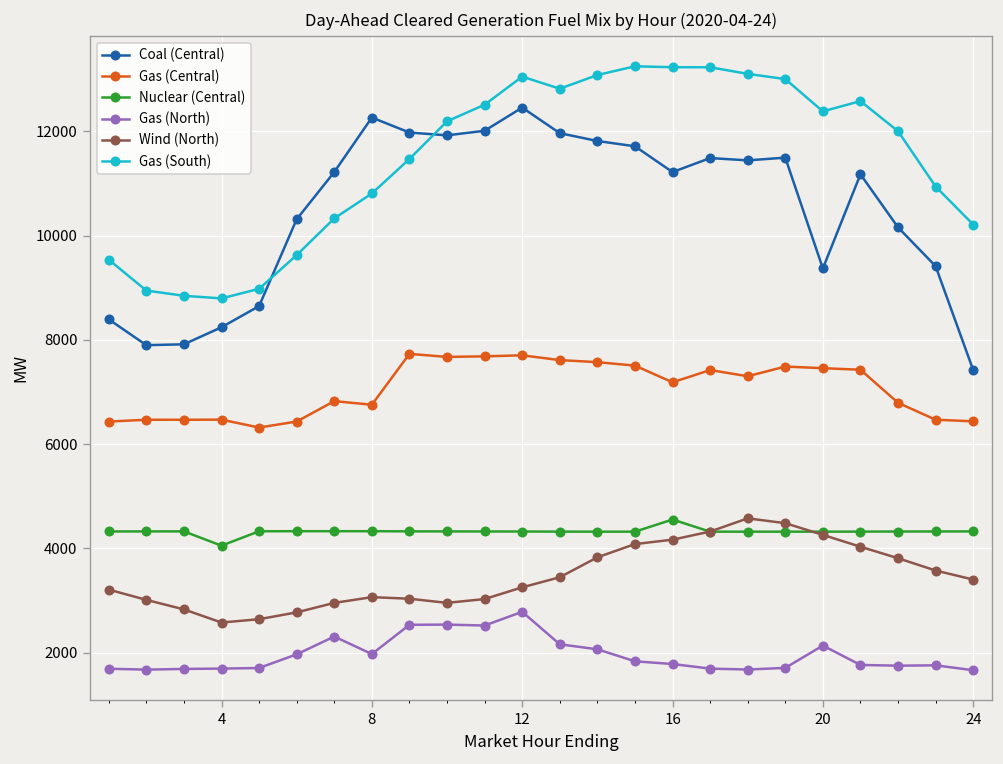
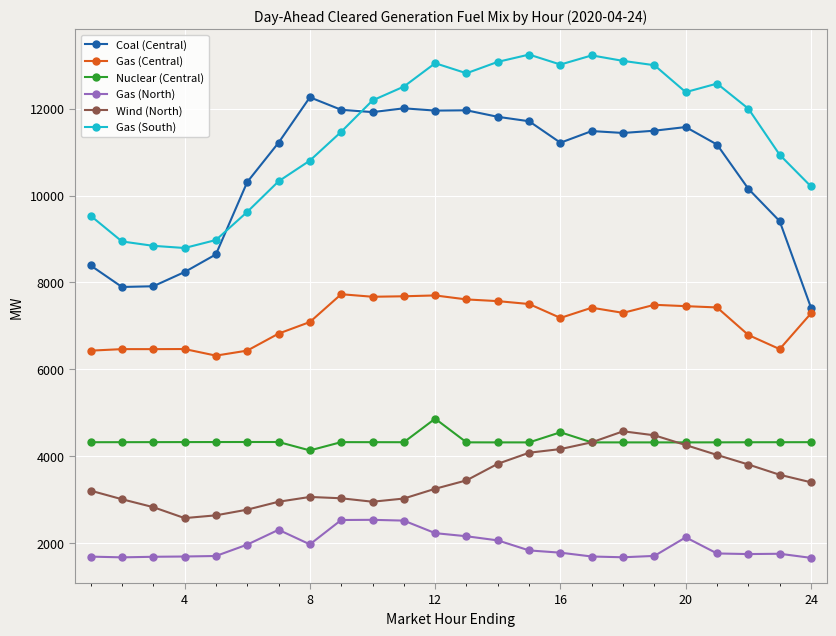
Nuclear (Central), 4: 4100 -> 4300
Gas (Central), 8: 6800 -> 7100
Nuclear (Central), 8: 4300 -> 4100
Coal (Central), 12: 12500 -> 12000
Nuclear (Central), 12: 4300 -> 4900
Gas (North), 12: 2800 -> 2200
Gas (South), 16: 13200 -> 13000
Coal (Central), 20: 9400 -> 11600
Gas (Central), 24: 6400 -> 7300
